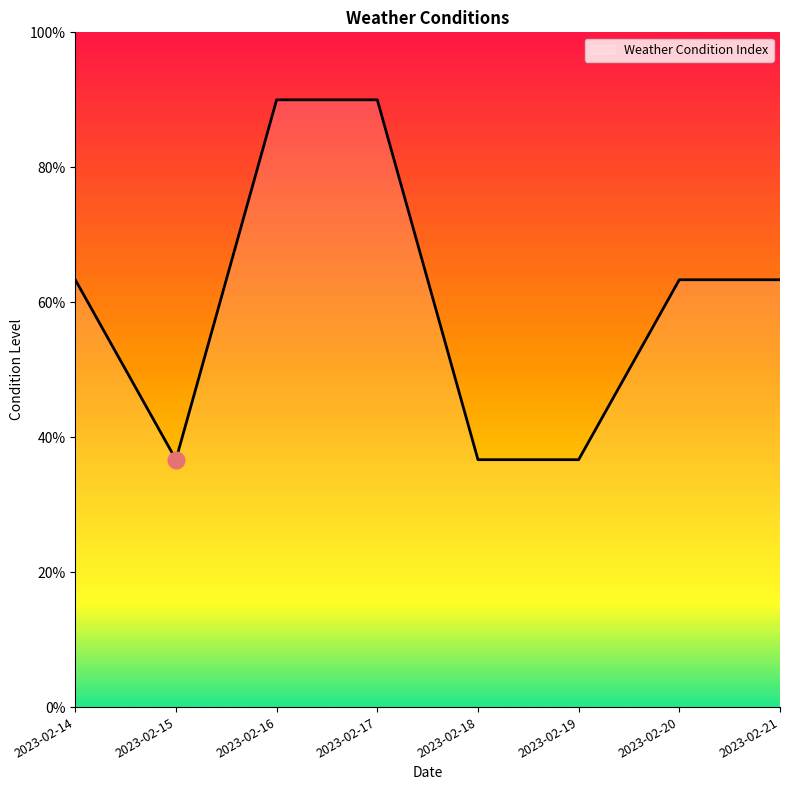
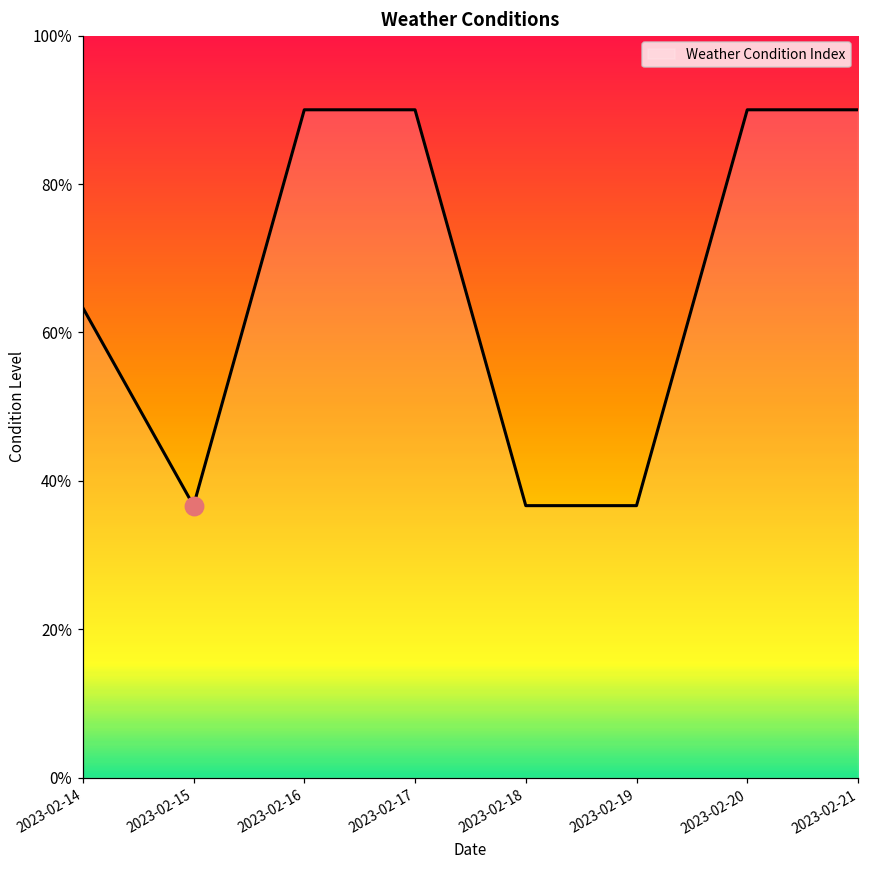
Weather Condition Index, 2023-02-20: 63% -> 90%
Weather Condition Index, 2023-02-21: 63% -> 90%
